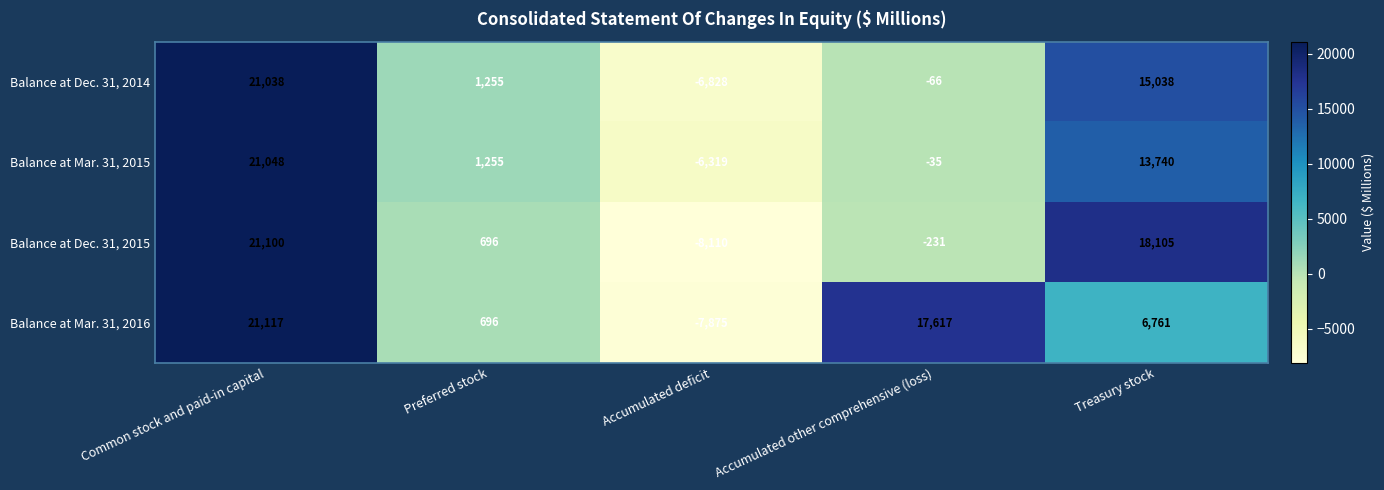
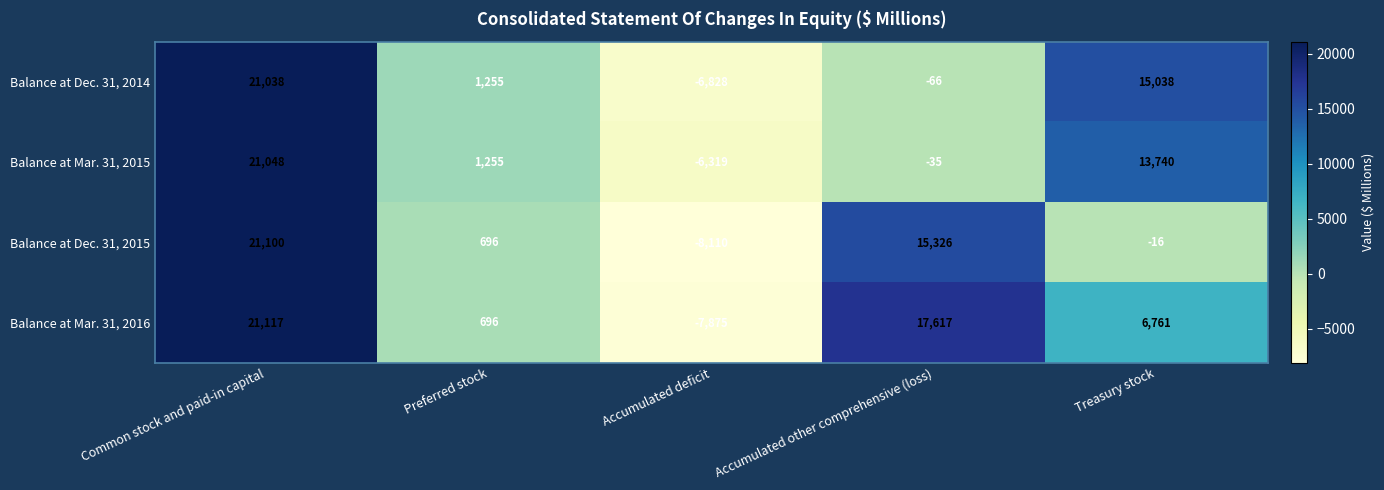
Balance at Dec. 31, 2015, Accumulated other comprehensive (loss): -231 -> 15,326
Balance at Dec. 31, 2015, Treasury stock: 18,105 -> -16
